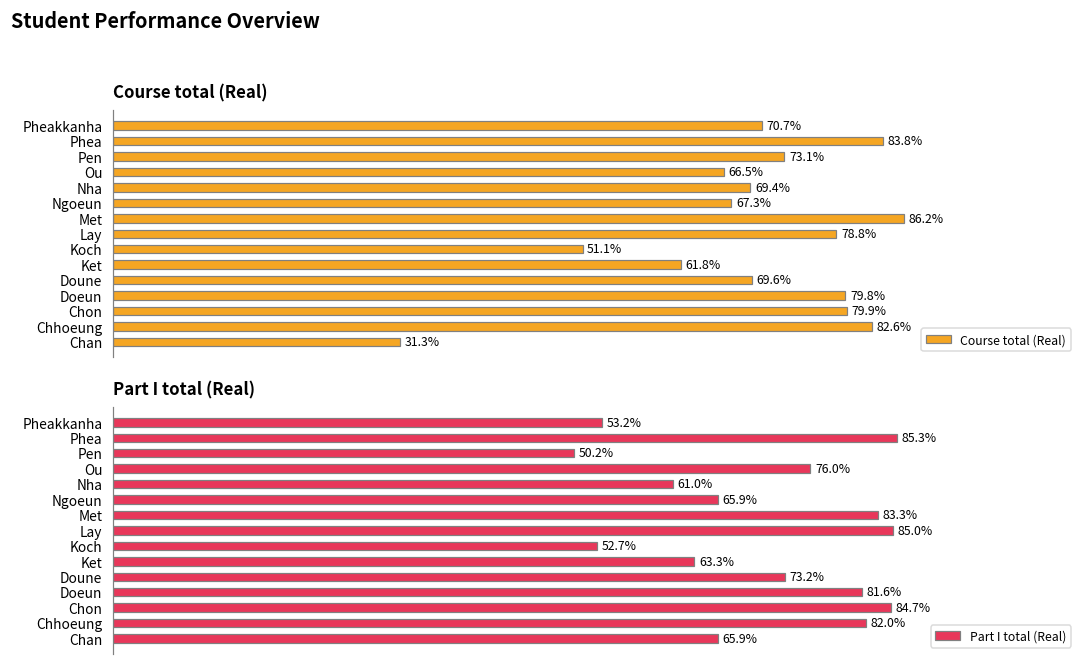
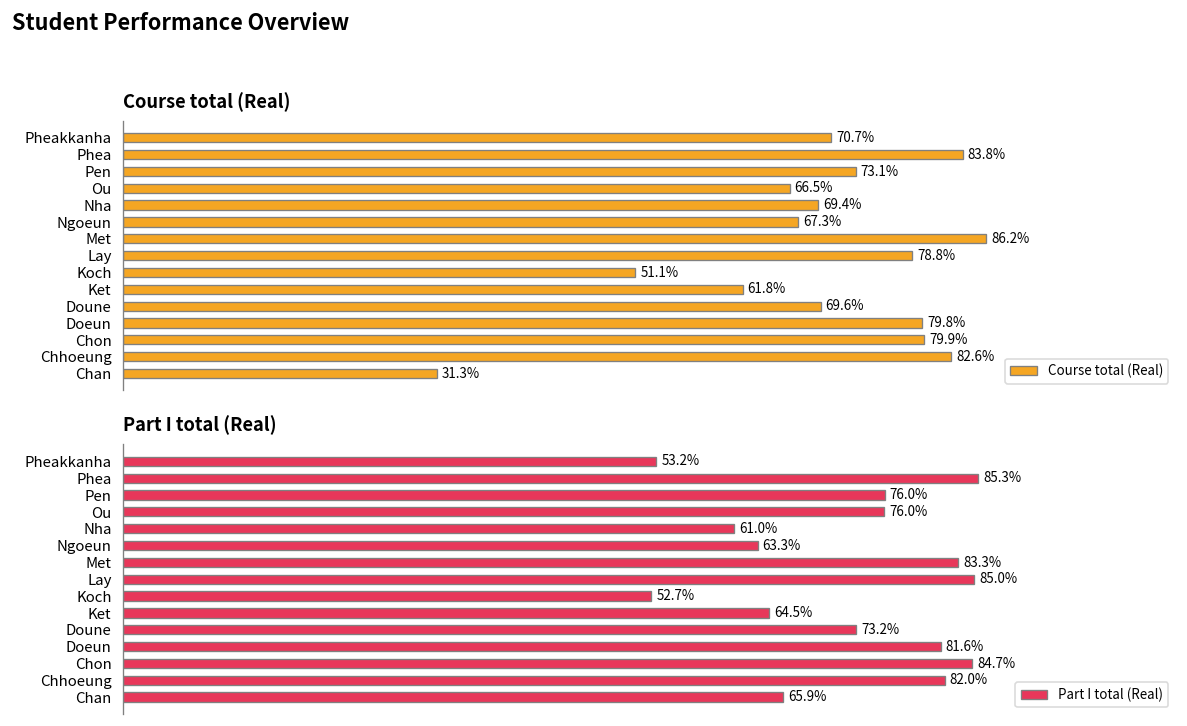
Part I total (Real), Pen: 50.2% -> 76.0%
Part I total (Real), Ngoeun: 65.9% -> 63.3%
Part I total (Real), Ket: 63.3% -> 64.5%
